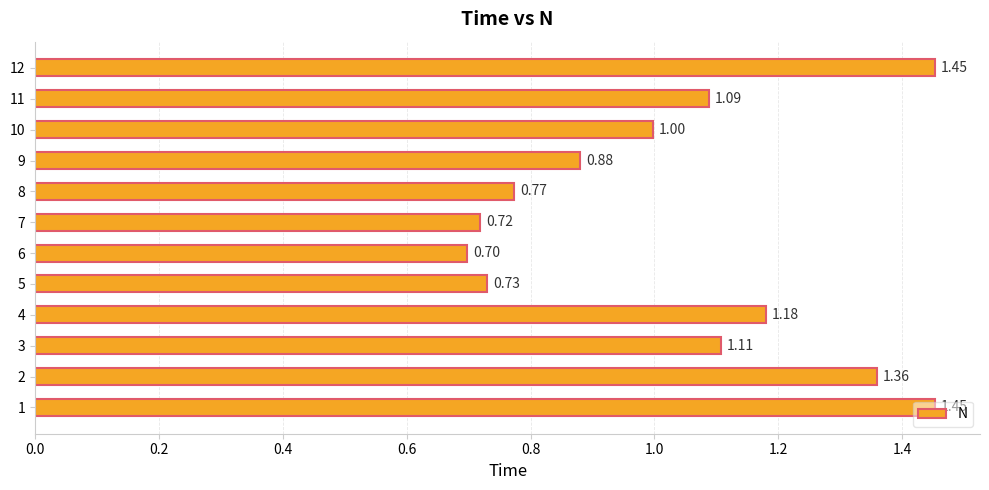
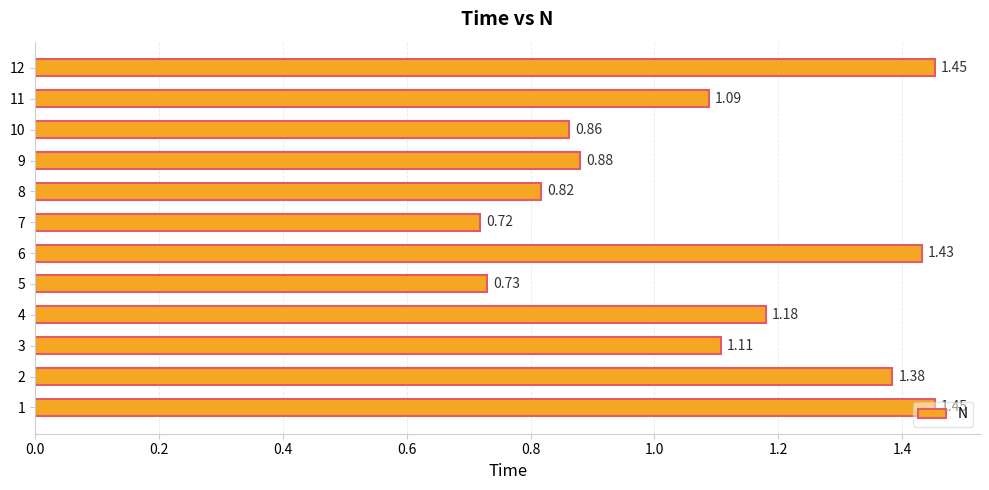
10: 1.00 -> 0.86
8: 0.77 -> 0.82
6: 0.70 -> 1.43
2: 1.36 -> 1.38
